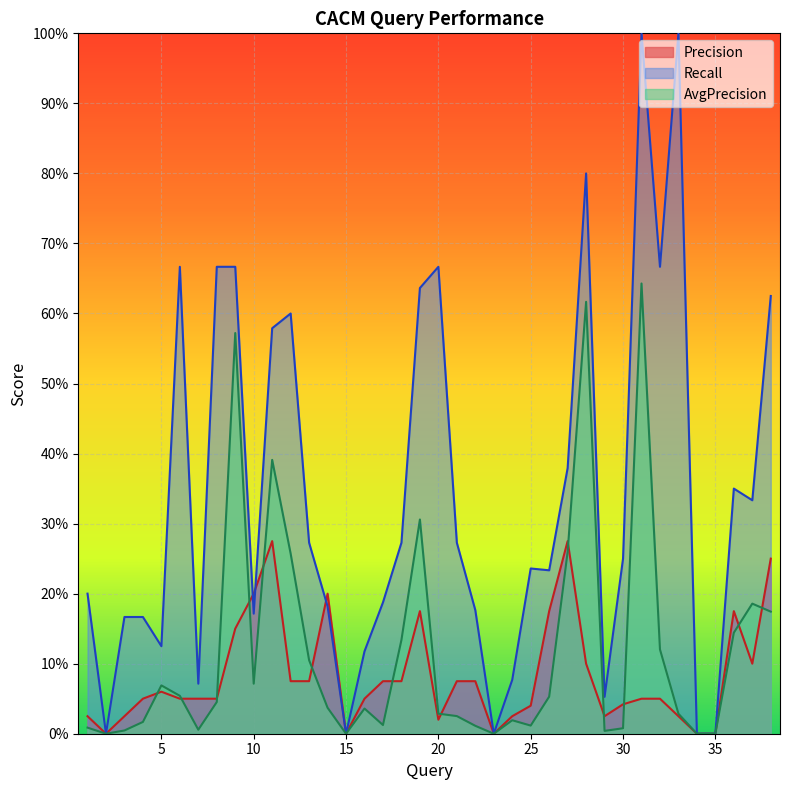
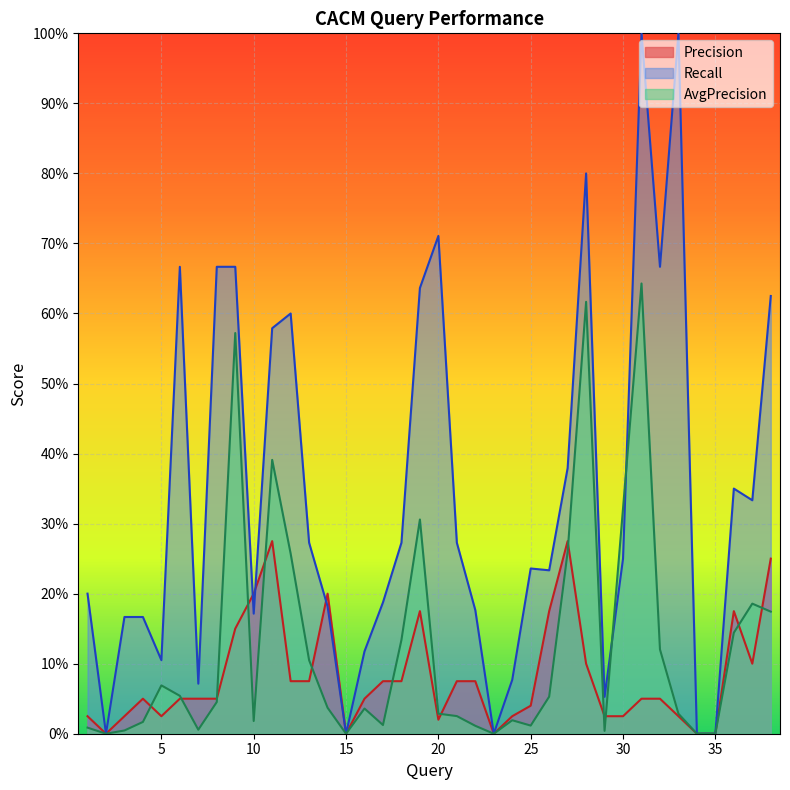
Precision, 5: 6% -> 3%
Recall, 5: 13% -> 11%
AvgPrecision, 10: 7% -> 2%
Recall, 20: 67% -> 71%
Precision, 30: 4% -> 3%
AvgPrecision, 30: 1% -> 32%
